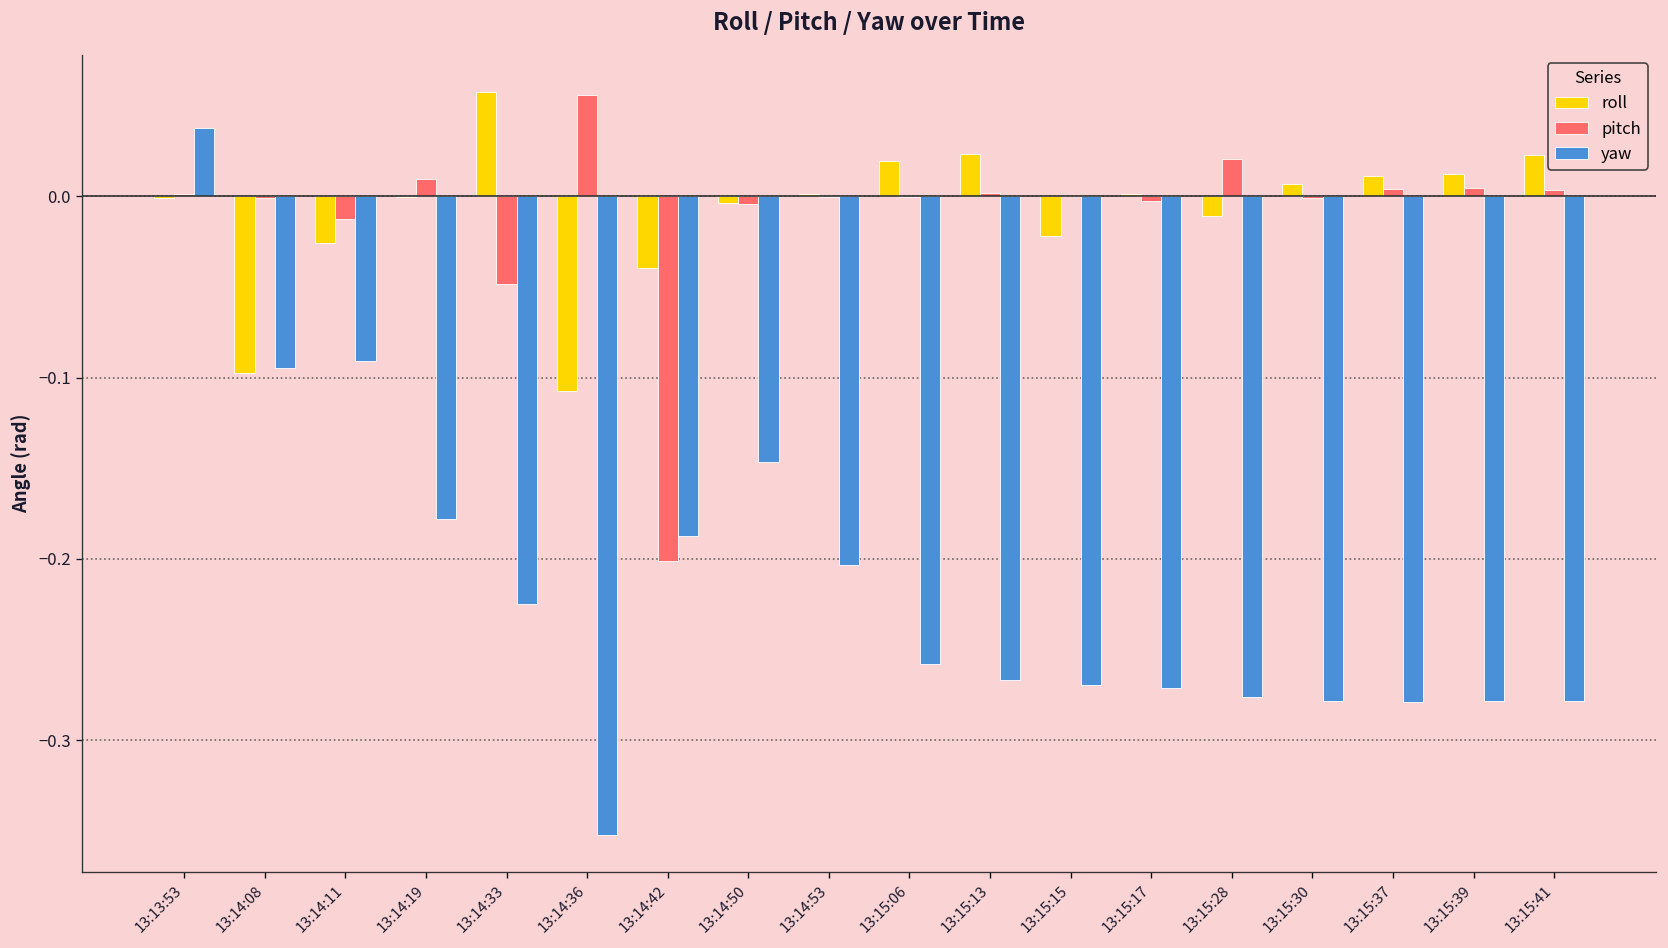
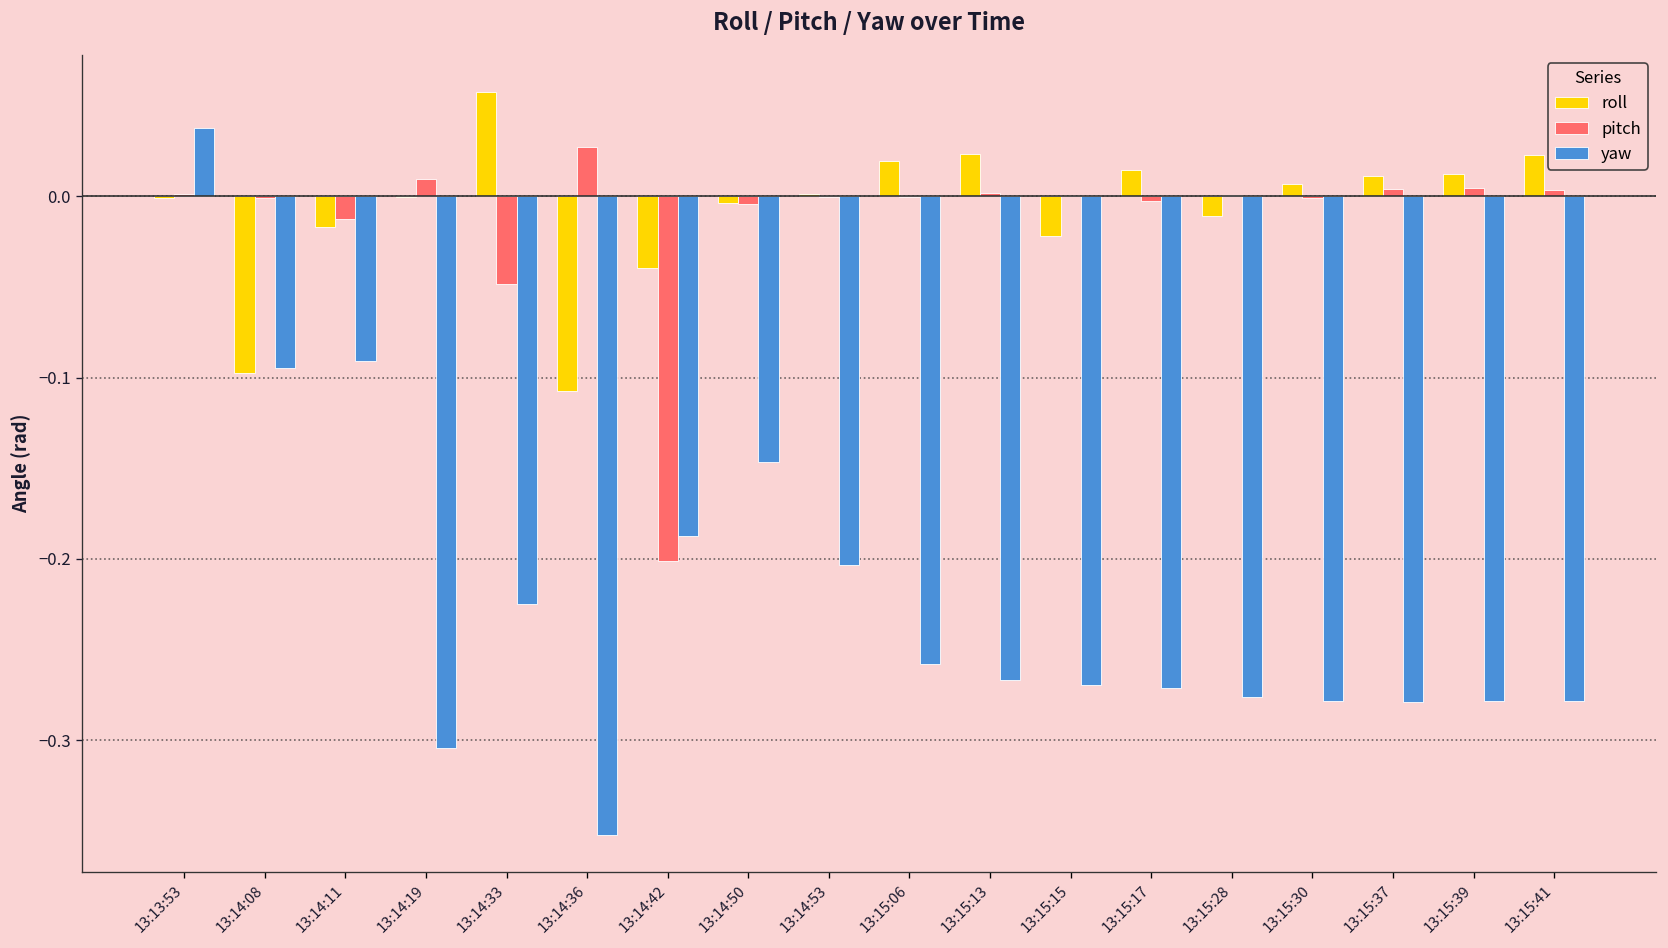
roll, 13:14:11: -0.026 -> -0.017
yaw, 13:14:19: -0.178 -> -0.304
pitch, 13:14:36: 0.056 -> 0.027
roll, 13:15:17: 0.001 -> 0.014
pitch, 13:15:28: 0.020 -> 0.001
